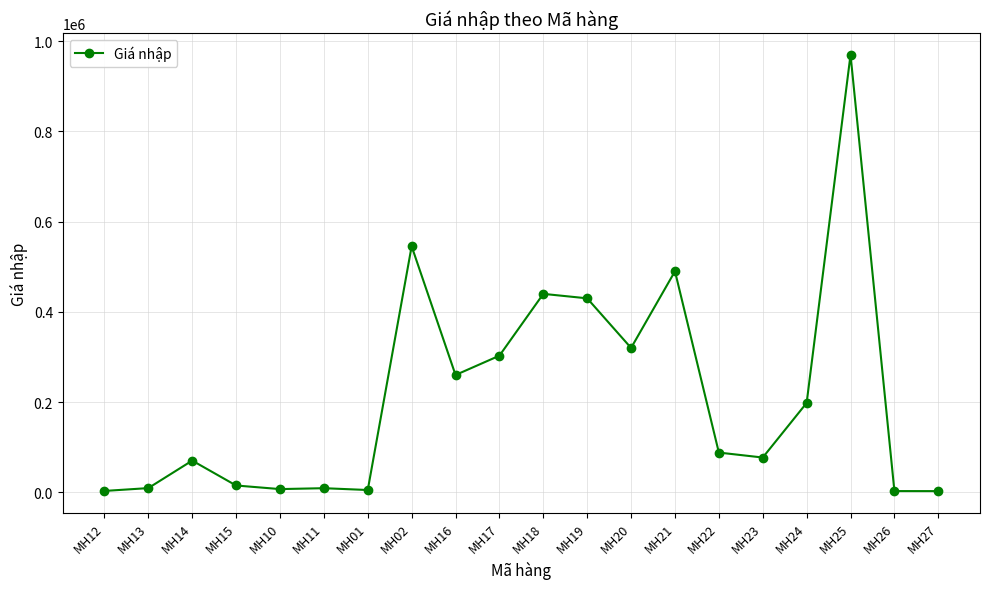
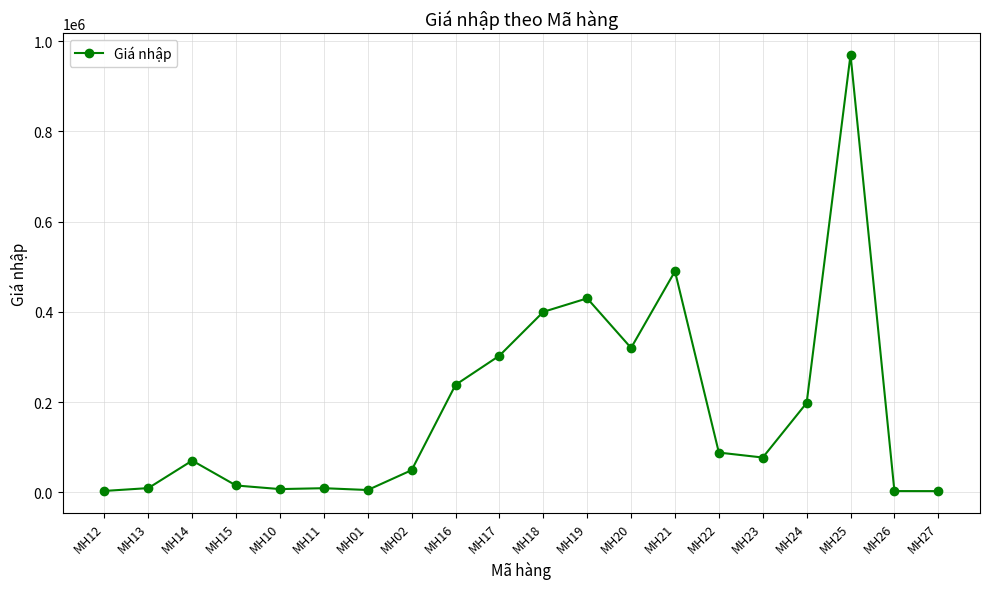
MH02: 550000 -> 50000
MH16: 260000 -> 240000
MH18: 440000 -> 400000
